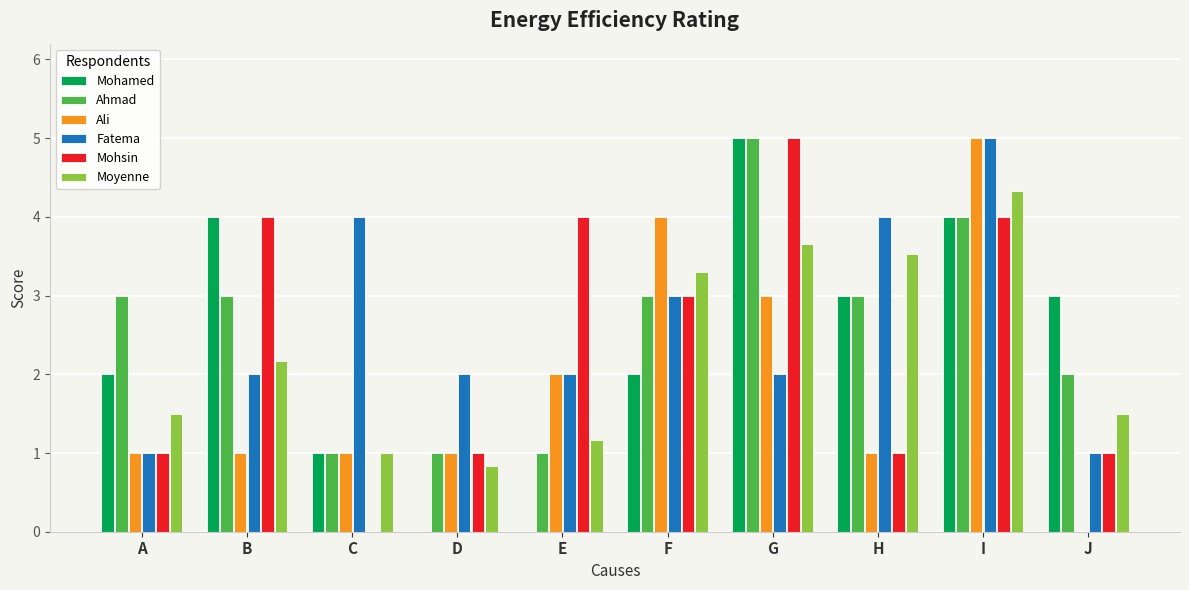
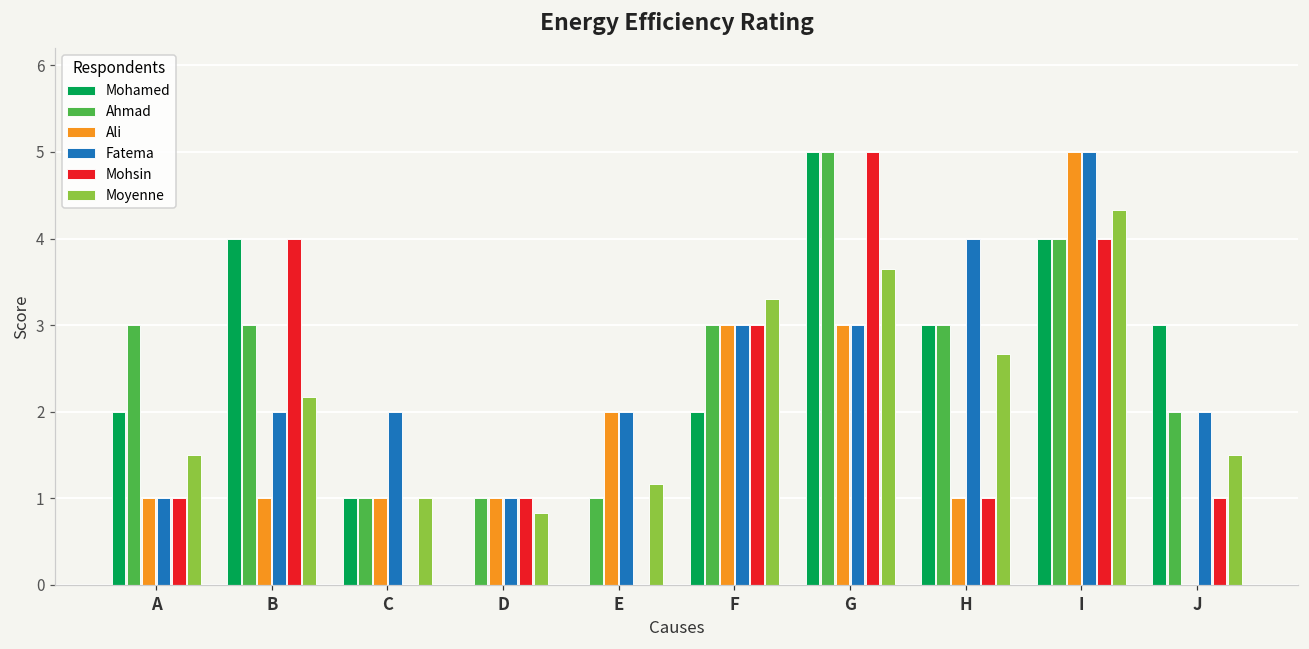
Fatema, C: 4 -> 2
Fatema, D: 2 -> 1
Mohsin, E: 4 -> 0
Ali, F: 4 -> 3
Fatema, G: 2 -> 3
Moyenne, H: 3.5 -> 2.7
Fatema, J: 1 -> 2
